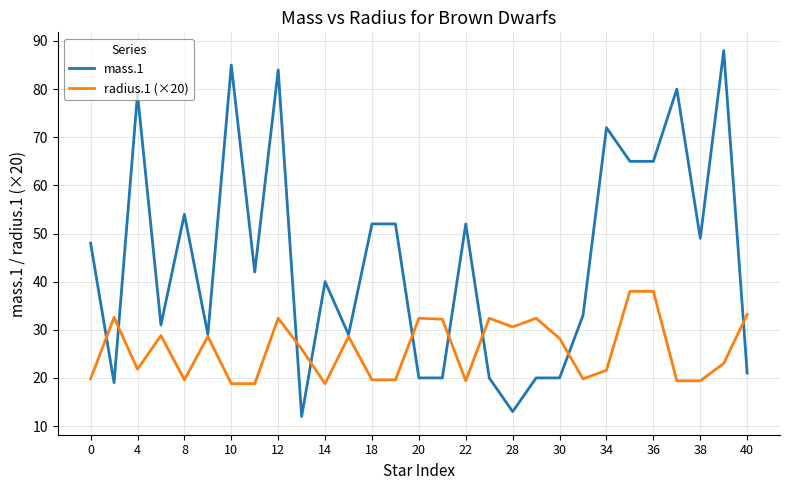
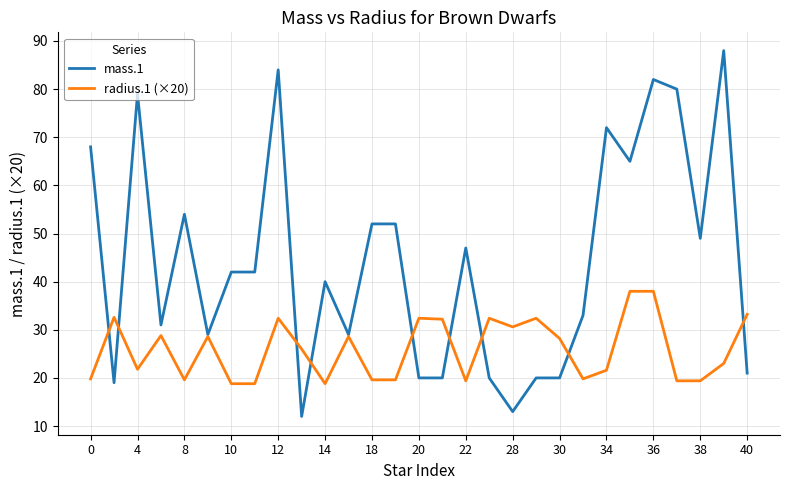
mass.1, 0: 48 -> 68
mass.1, 10: 85 -> 42
mass.1, 22: 52 -> 47
mass.1, 36: 65 -> 82
